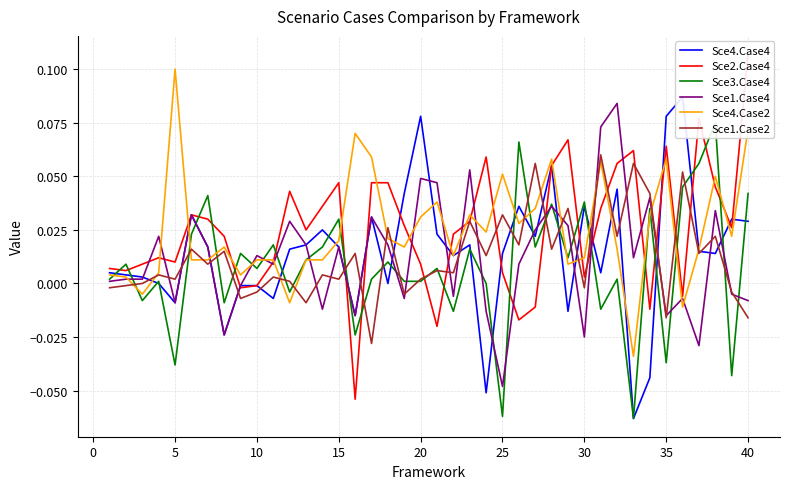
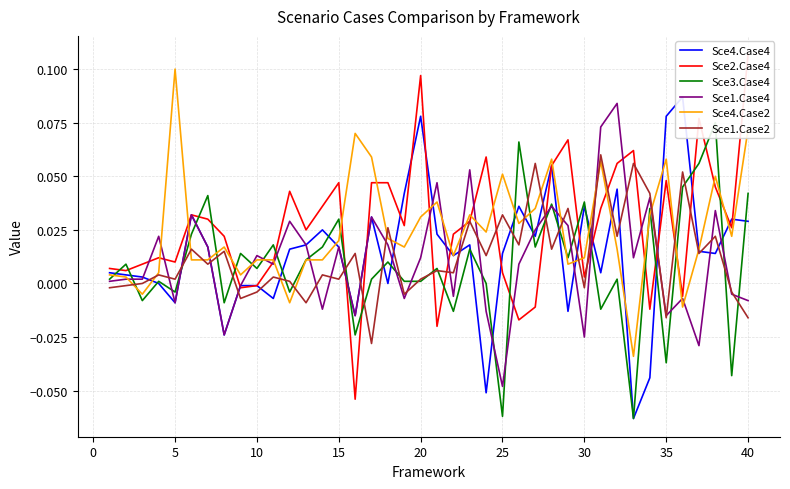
Sce3.Case4, 5: -0.038 -> -0.004
Sce2.Case4, 20: 0.009 -> 0.097
Sce1.Case4, 20: 0.049 -> 0.012
Sce2.Case4, 35: 0.064 -> 0.048
